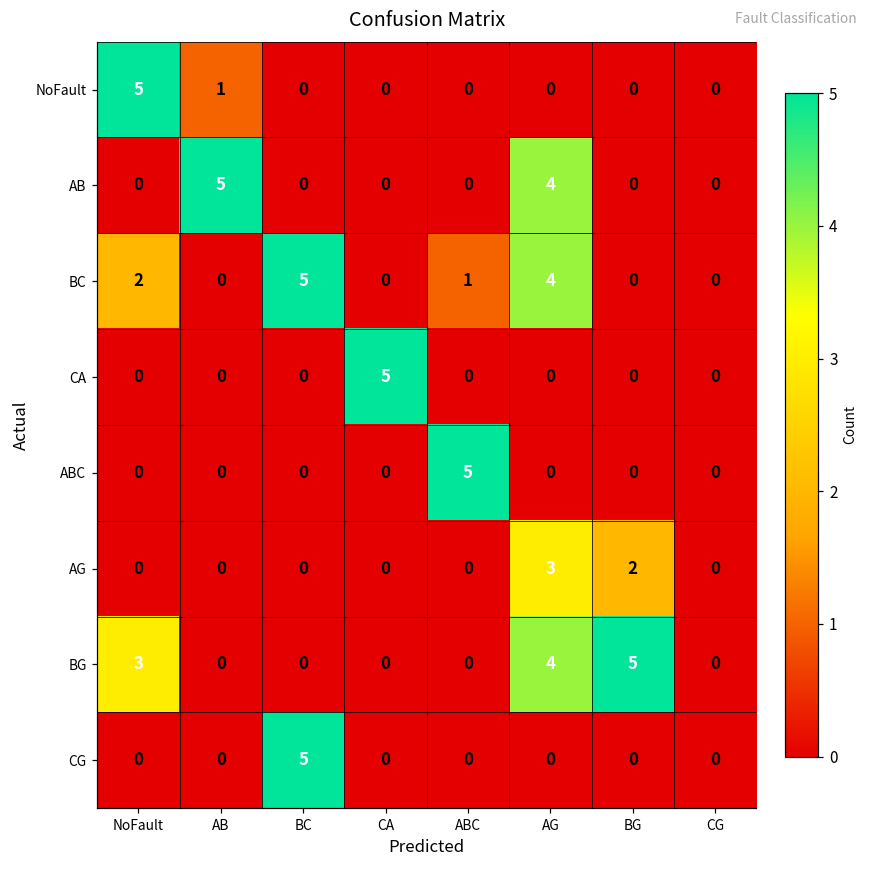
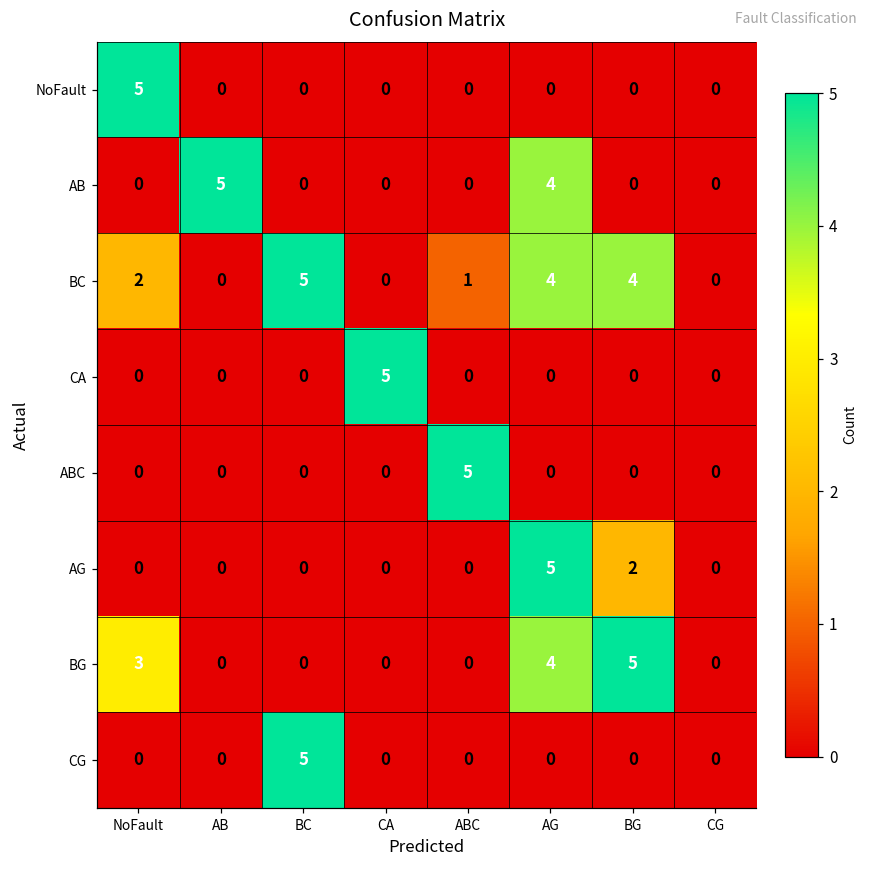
NoFault, AB: 1 -> 0
BC, BG: 0 -> 4
AG, AG: 3 -> 5
